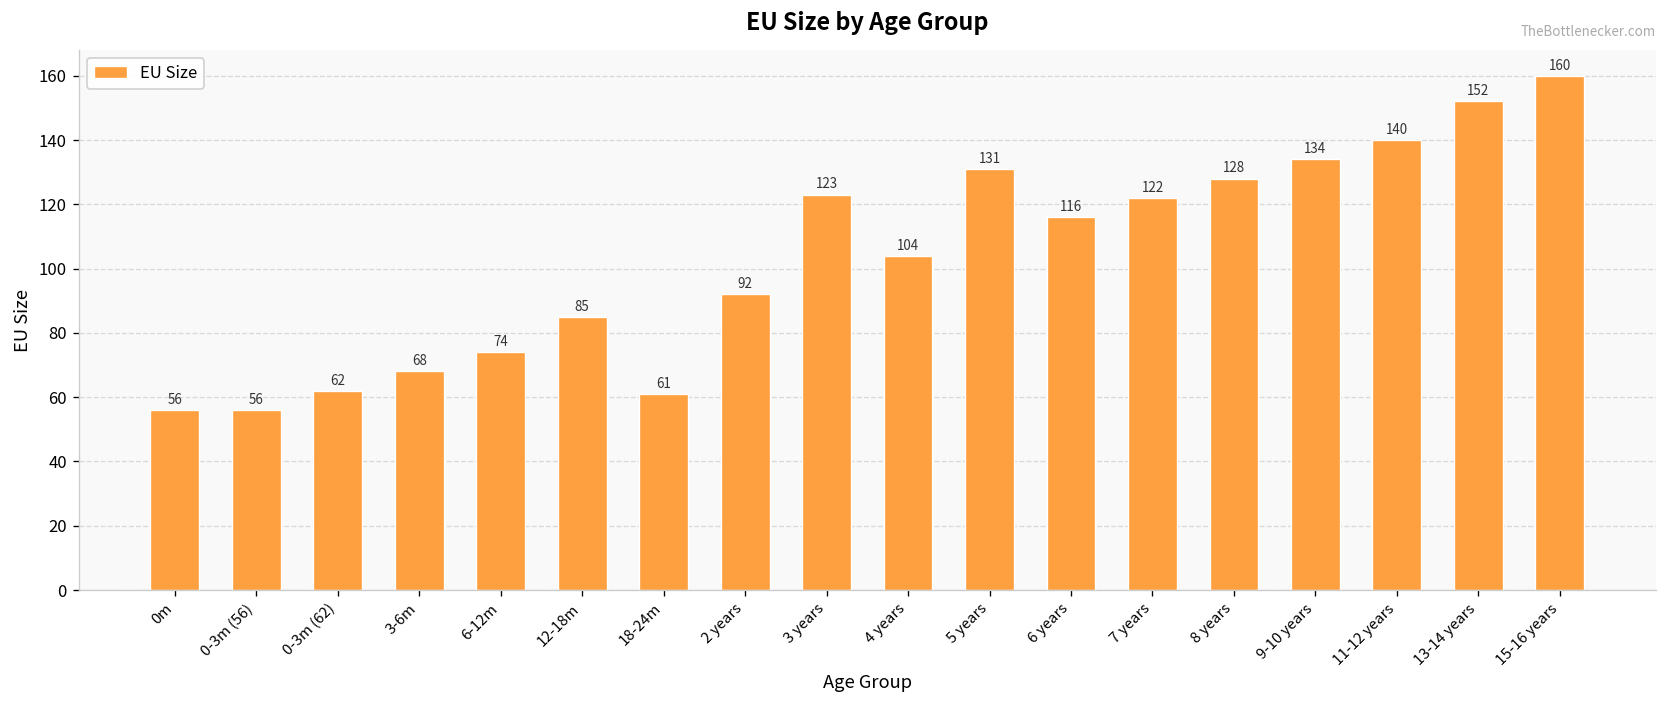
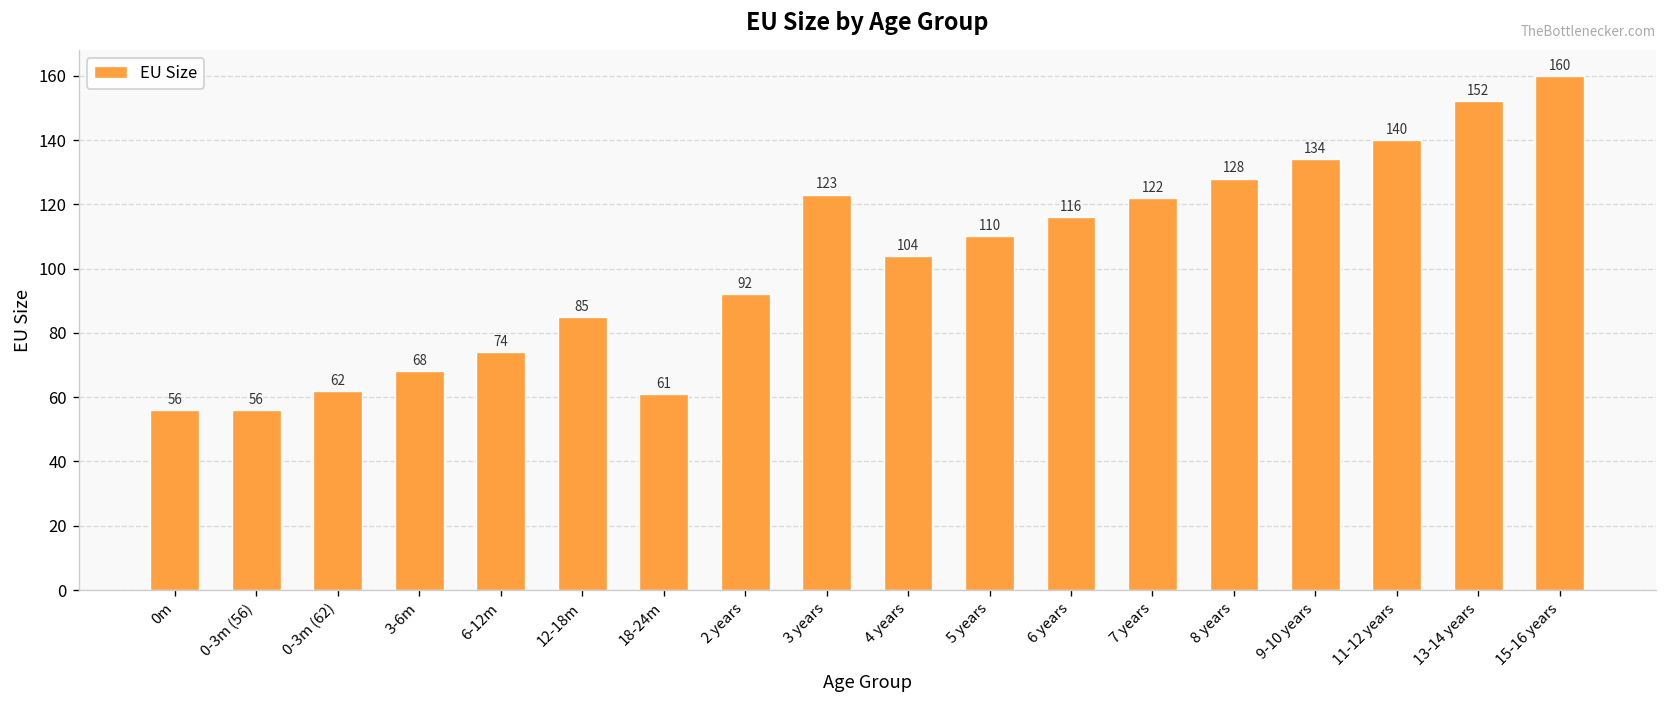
5 years: 131 -> 110
